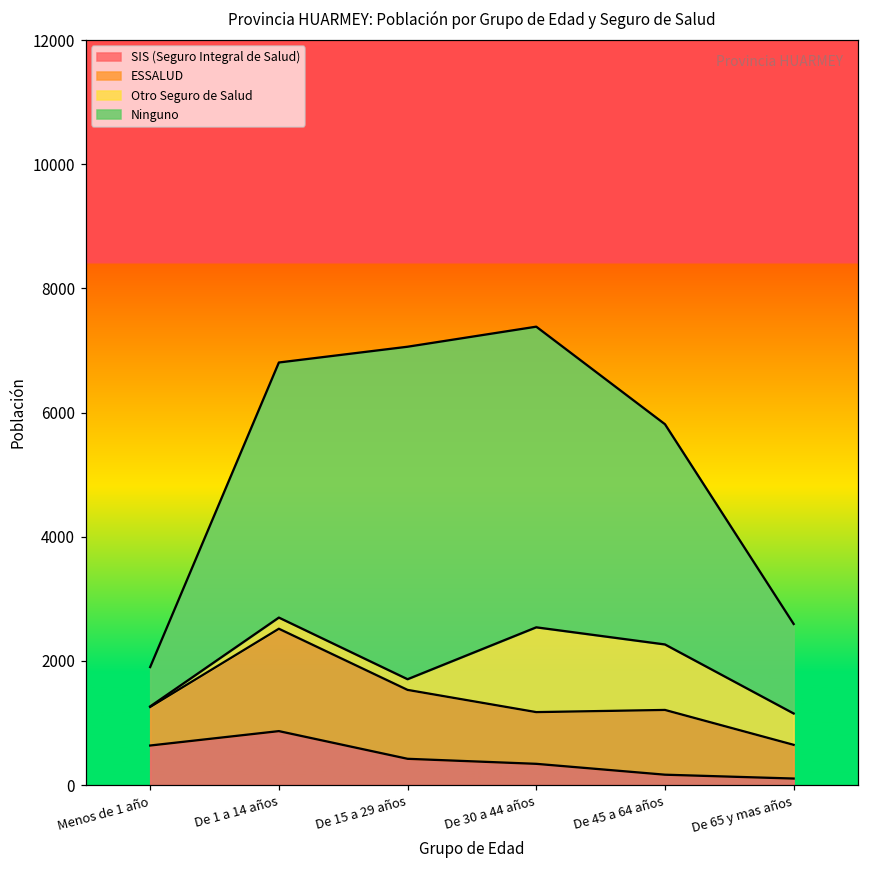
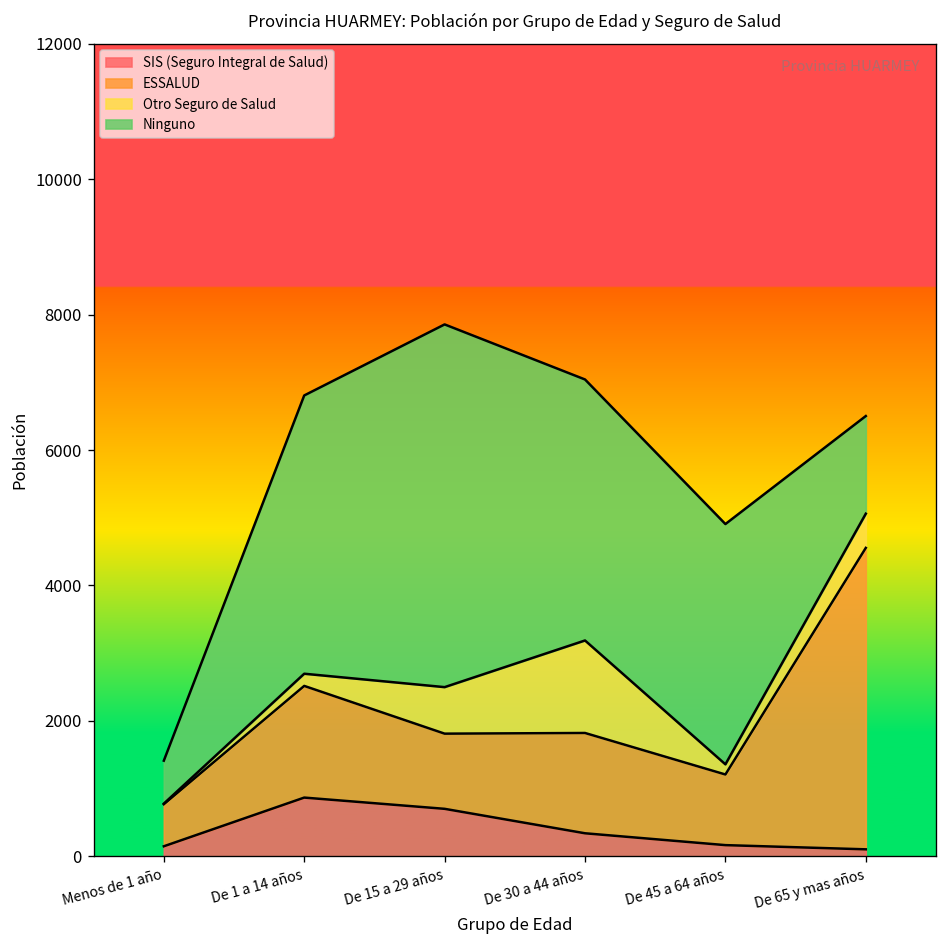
SIS (Seguro Integral de Salud), Menos de 1 año: 600 -> 100
SIS (Seguro Integral de Salud), De 15 a 29 años: 400 -> 700
Otro Seguro de Salud, De 15 a 29 años: 200 -> 700
ESSALUD, De 30 a 44 años: 800 -> 1500
Ninguno, De 30 a 44 años: 4800 -> 3900
Otro Seguro de Salud, De 45 a 64 años: 1100 -> 200
ESSALUD, De 65 y mas años: 500 -> 4500
